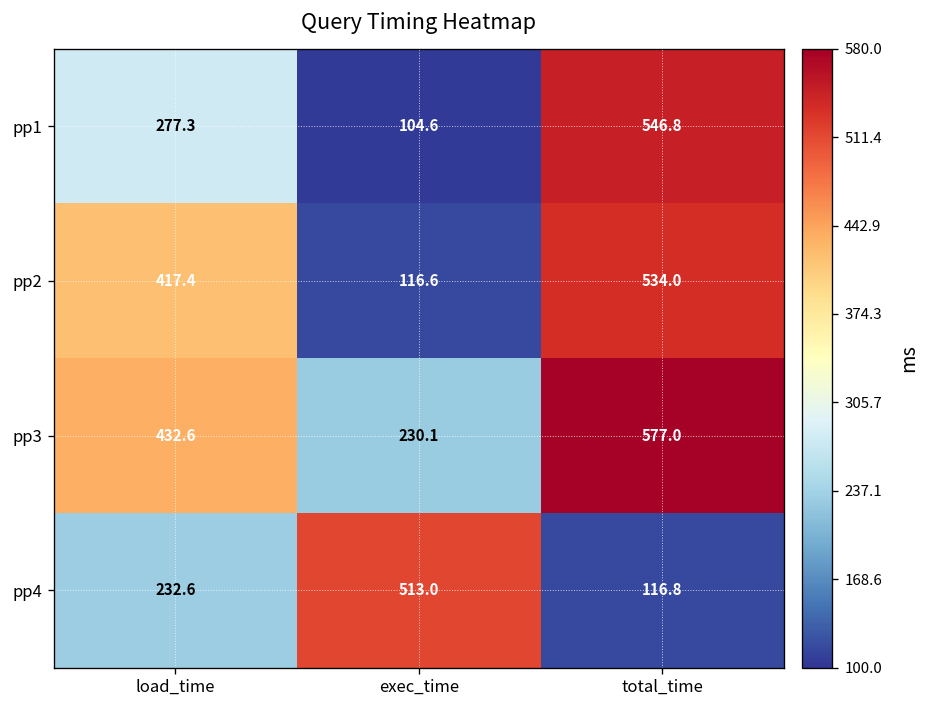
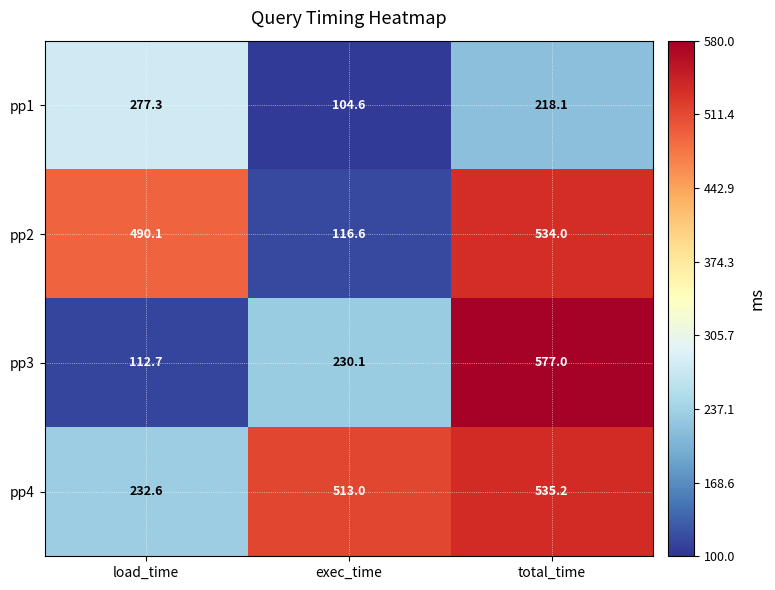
pp1, total_time: 546.8 -> 218.1
pp2, load_time: 417.4 -> 490.1
pp3, load_time: 432.6 -> 112.7
pp4, total_time: 116.8 -> 535.2
